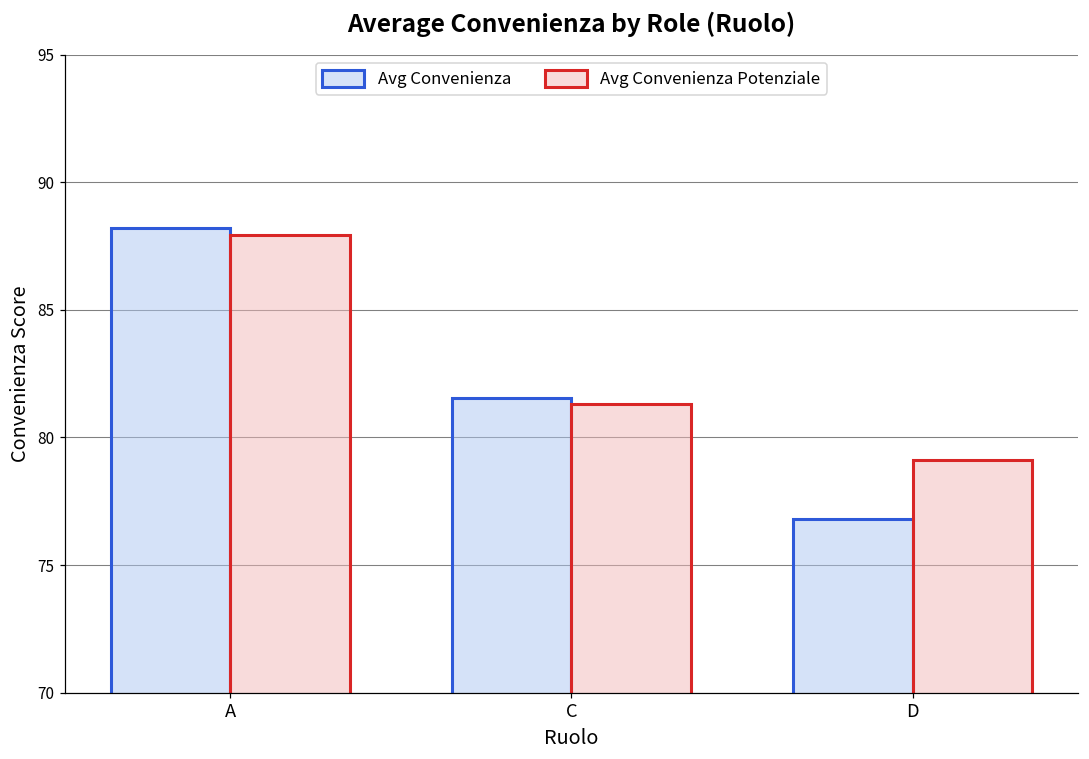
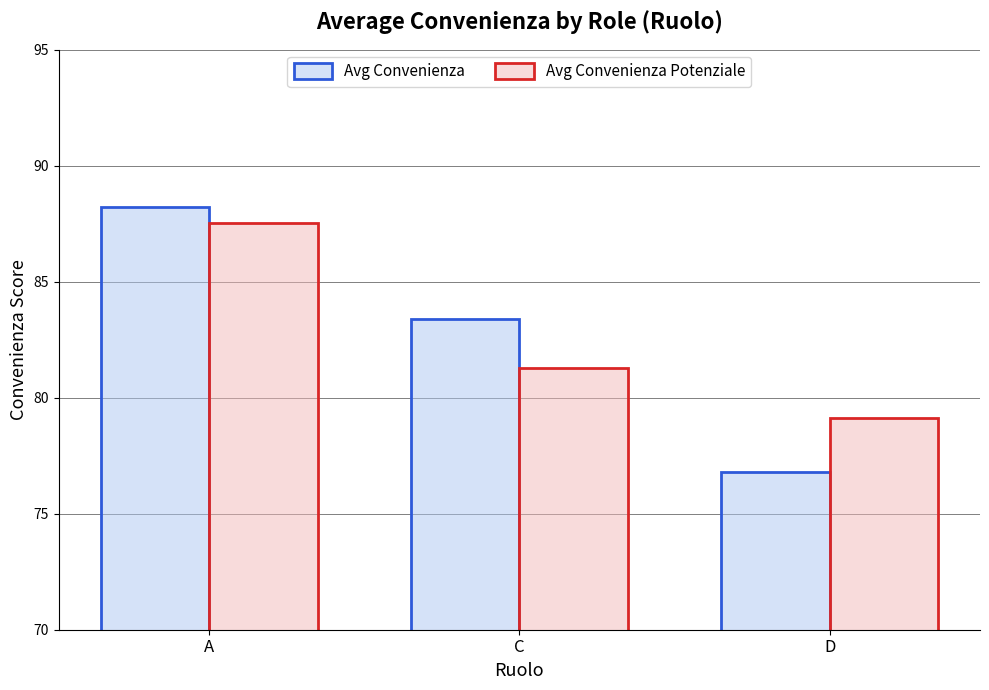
Avg Convenienza Potenziale, A: 87.9 -> 87.5
Avg Convenienza, C: 81.6 -> 83.4
